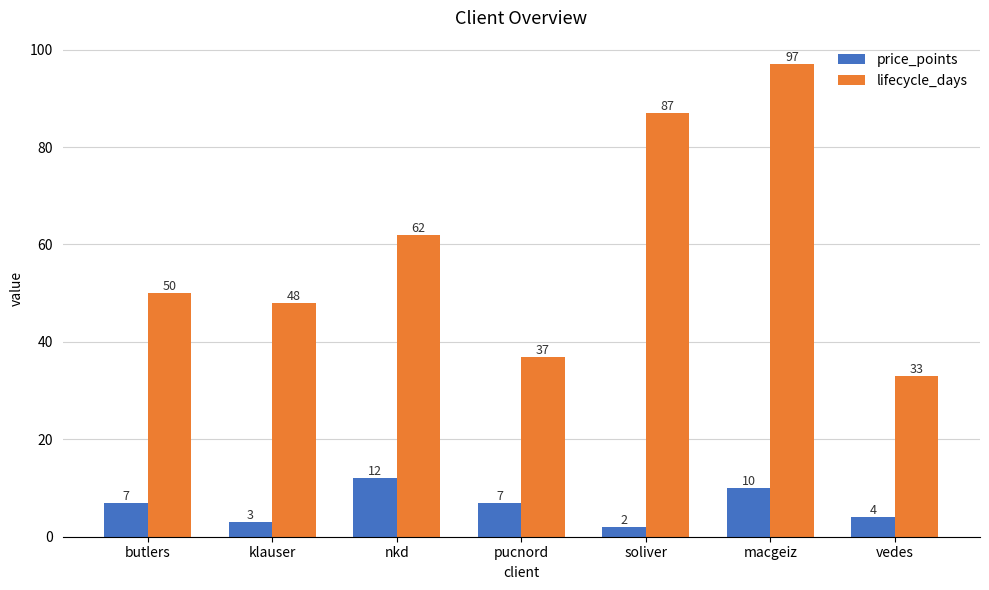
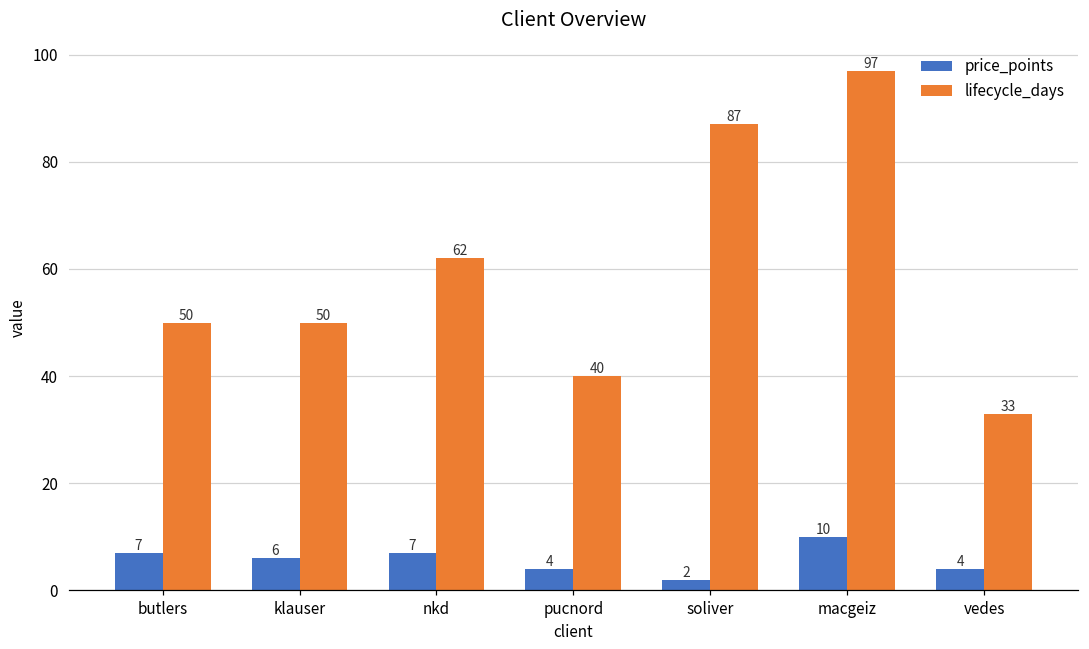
price_points, klauser: 3 -> 6
lifecycle_days, klauser: 48 -> 50
price_points, nkd: 12 -> 7
price_points, pucnord: 7 -> 4
lifecycle_days, pucnord: 37 -> 40
